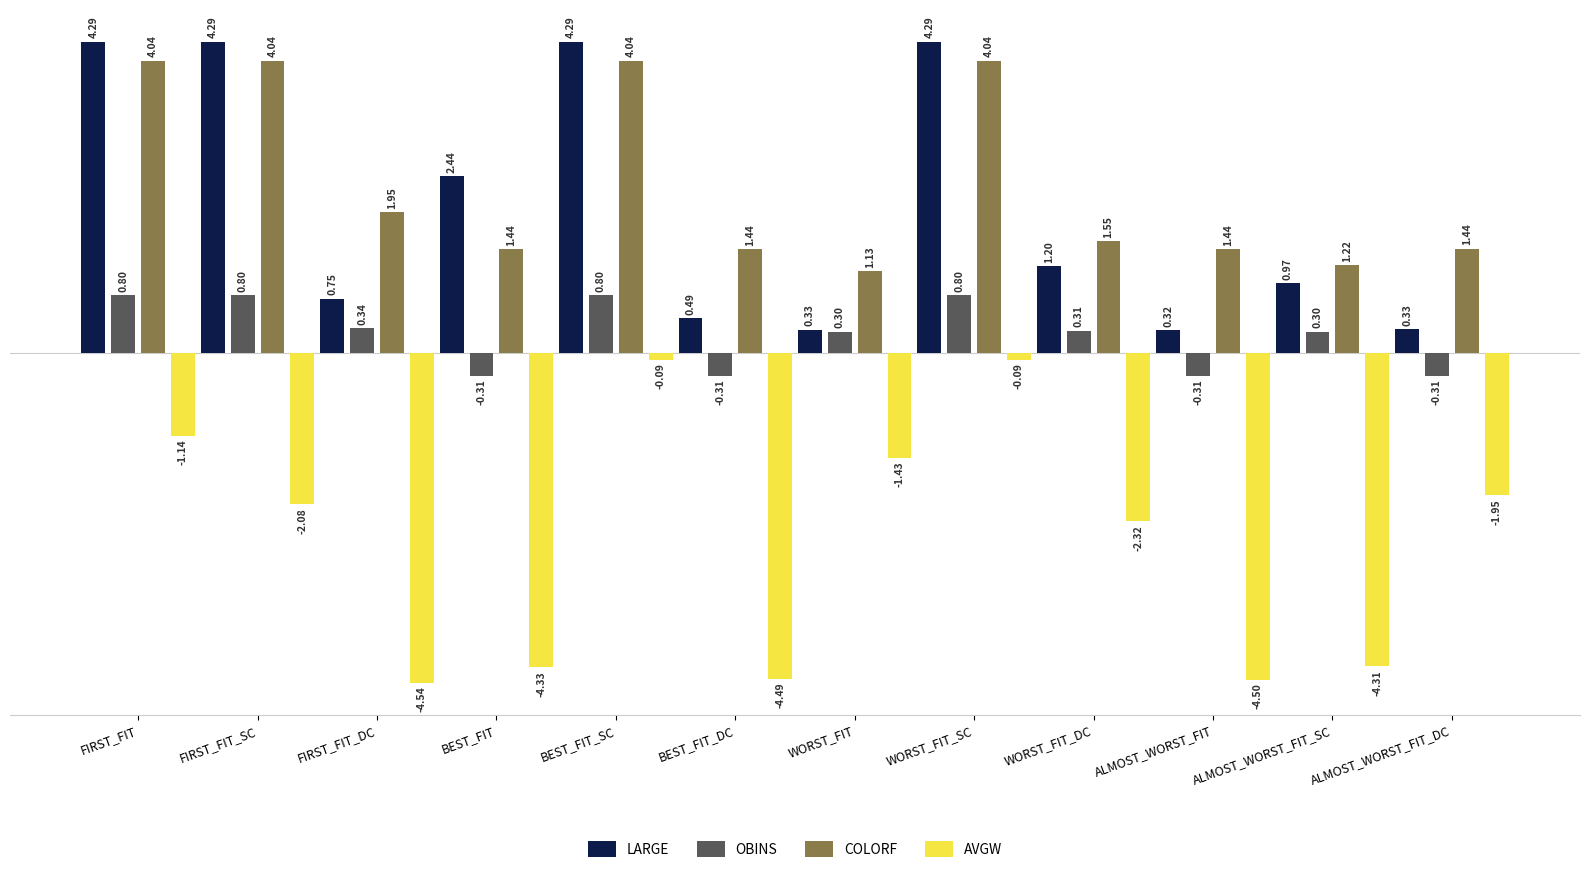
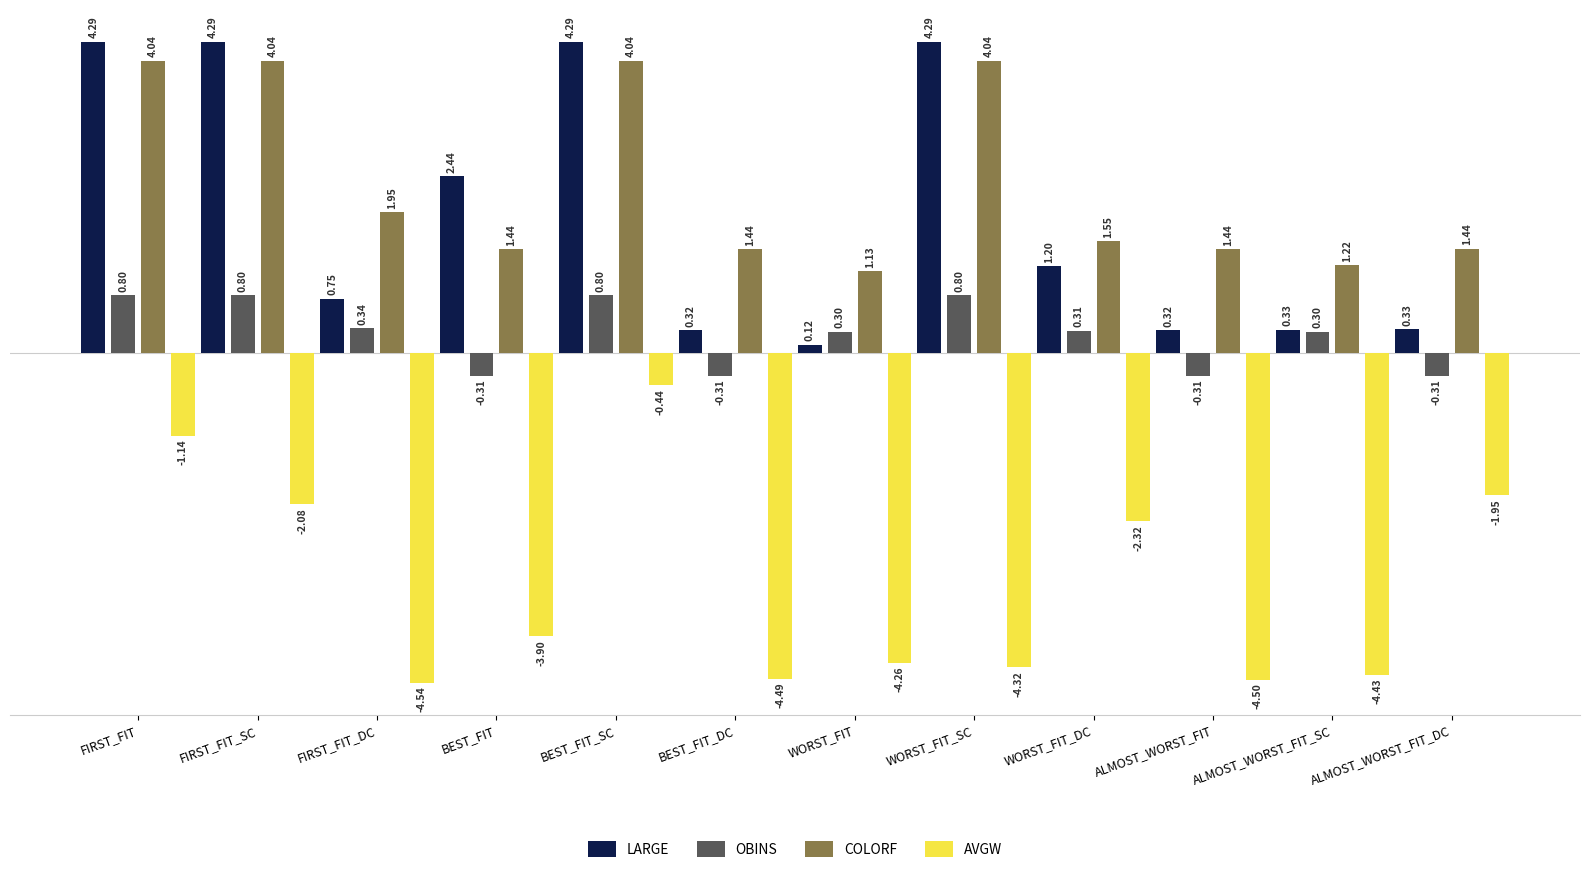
AVGW, BEST_FIT: -4.33 -> -3.90
AVGW, BEST_FIT_SC: -0.09 -> -0.44
LARGE, BEST_FIT_DC: 0.49 -> 0.32
LARGE, WORST_FIT: 0.33 -> 0.12
AVGW, WORST_FIT: -1.43 -> -4.26
AVGW, WORST_FIT_SC: -0.09 -> -4.32
LARGE, ALMOST_WORST_FIT_SC: 0.97 -> 0.33
AVGW, ALMOST_WORST_FIT_SC: -4.31 -> -4.43
